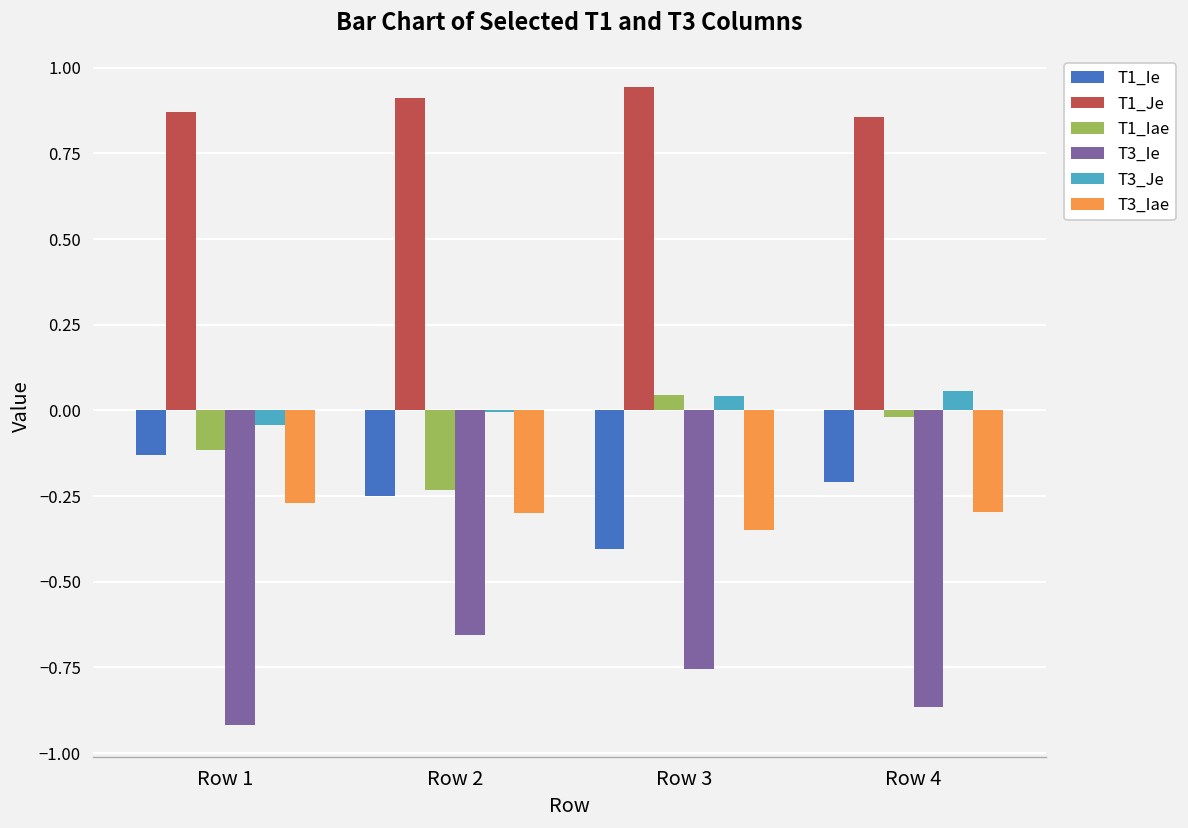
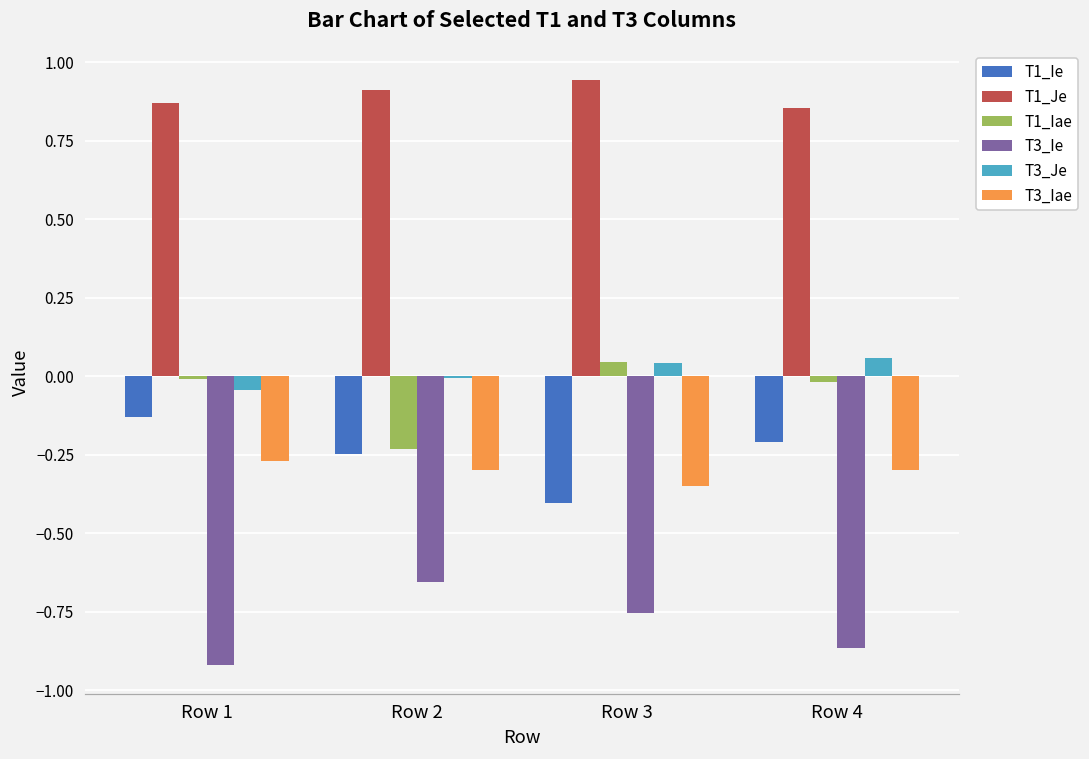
T1_Iae, Row 1: -0.12 -> -0.01
